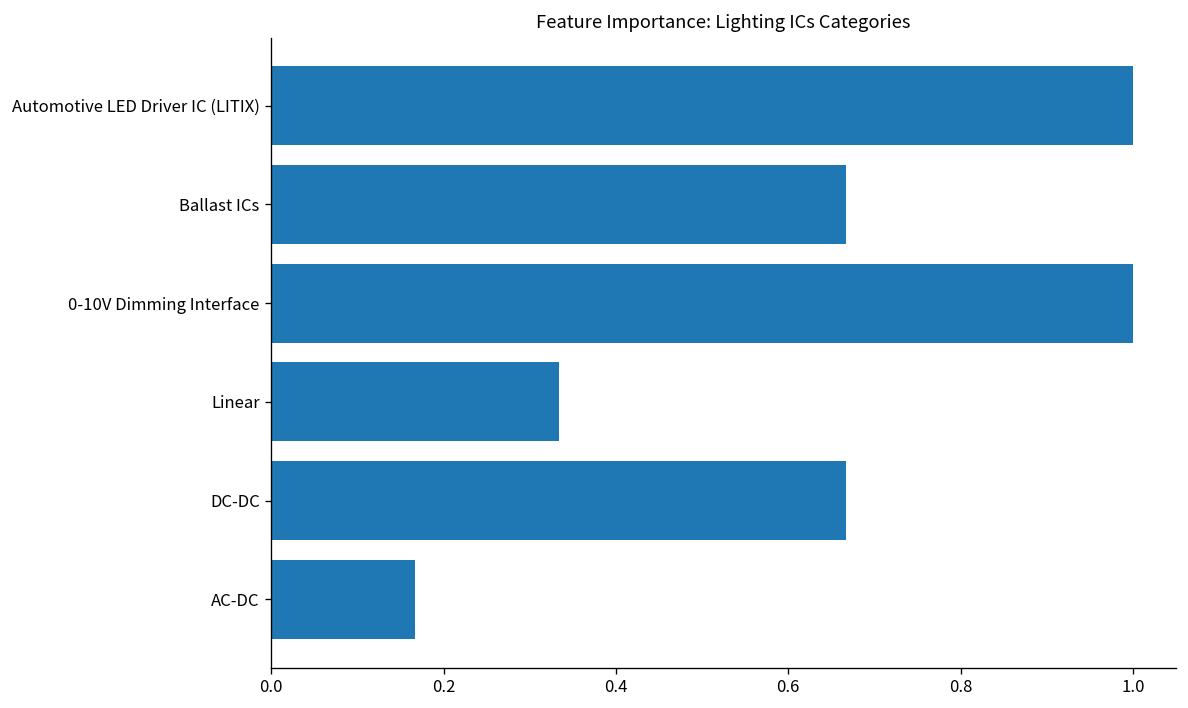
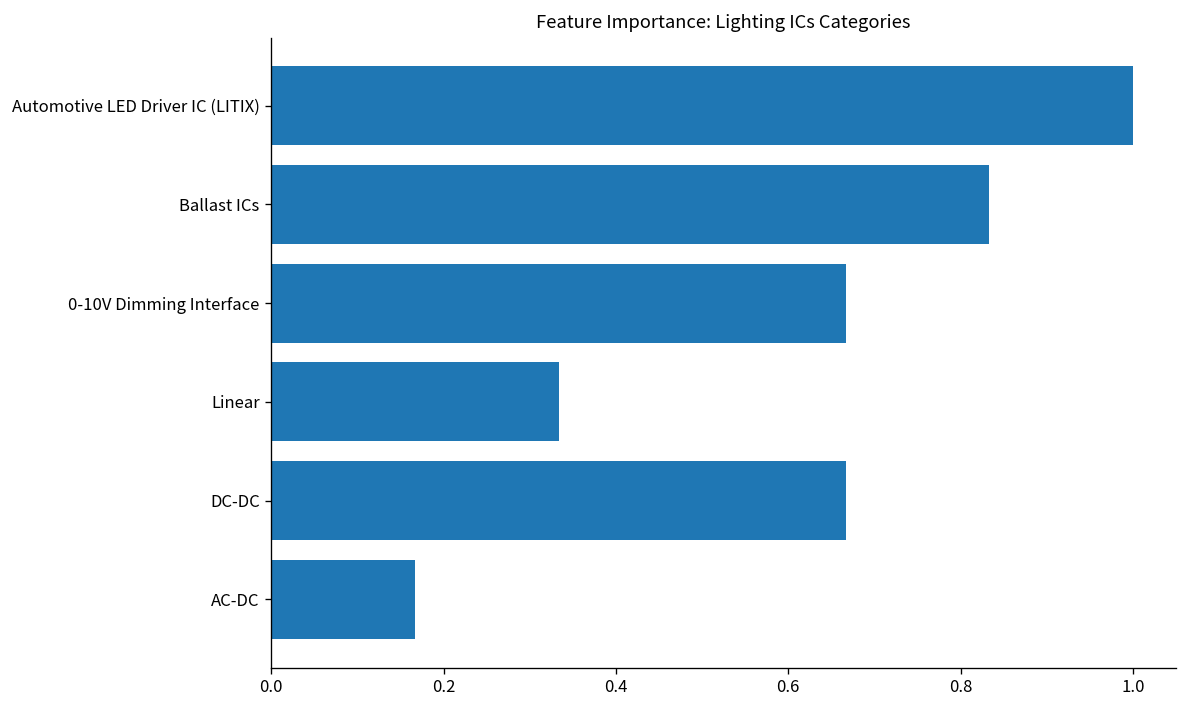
Ballast ICs: 0.67 -> 0.83
0-10V Dimming Interface: 1.00 -> 0.67
